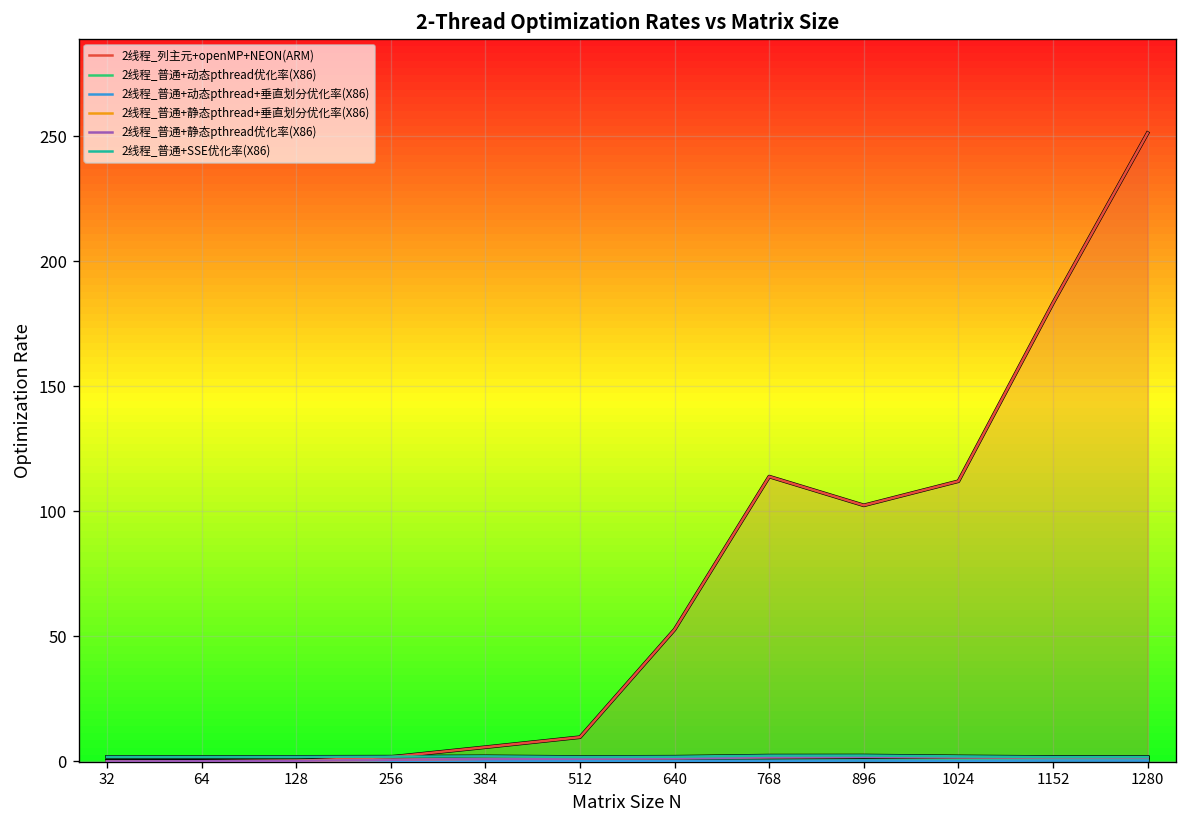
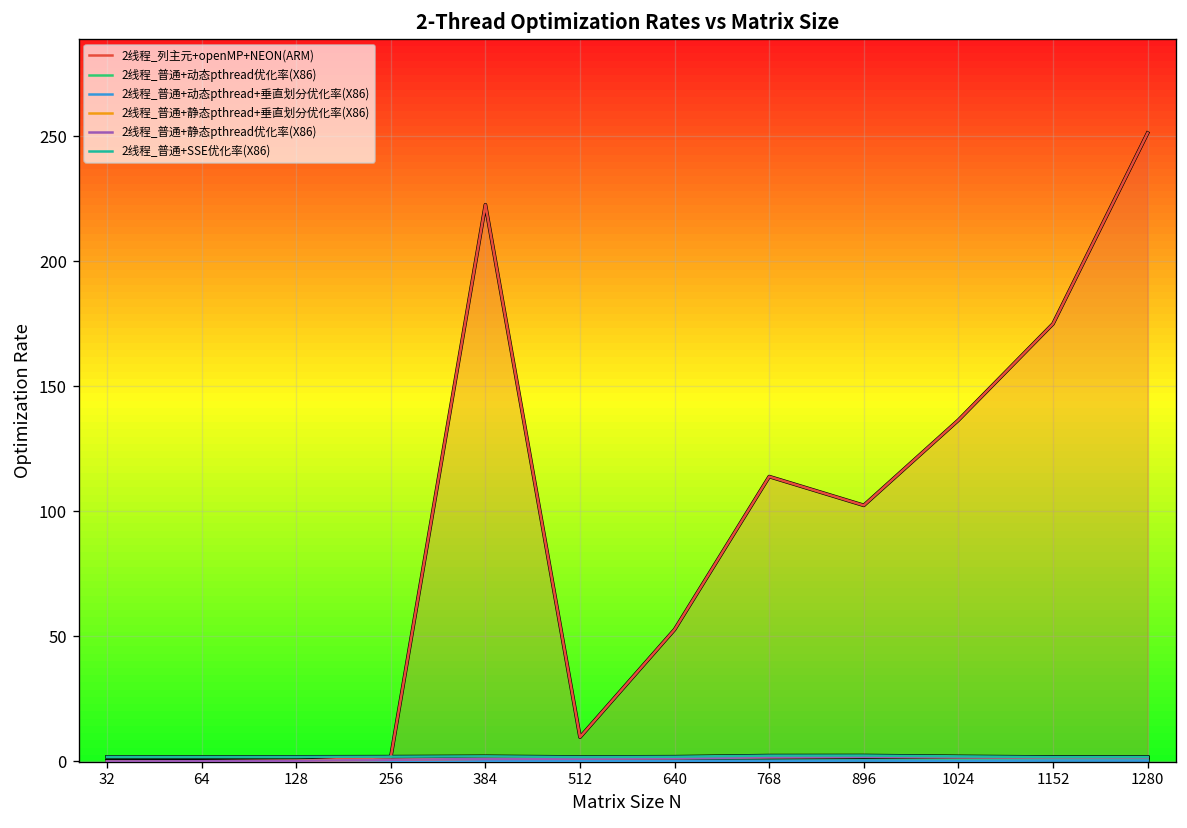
2线程_列主元+openMP+NEON(ARM), 384: 6 -> 223
2线程_列主元+openMP+NEON(ARM), 1024: 112 -> 137
2线程_列主元+openMP+NEON(ARM), 1152: 183 -> 175
